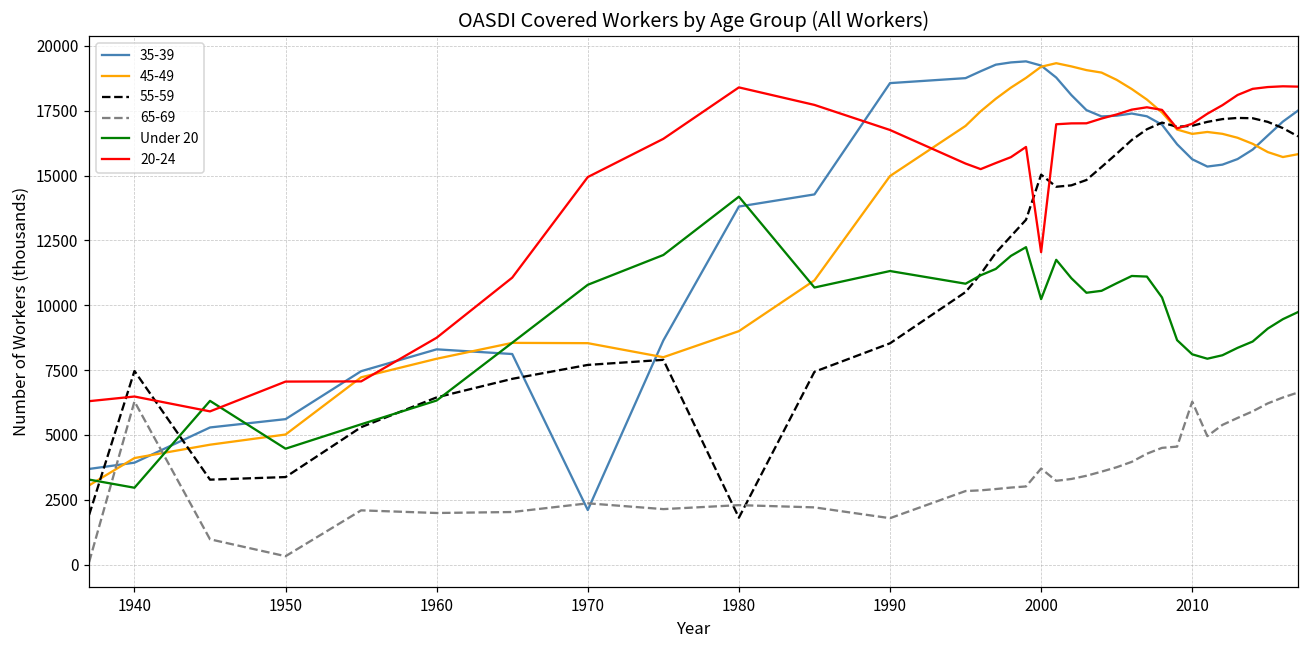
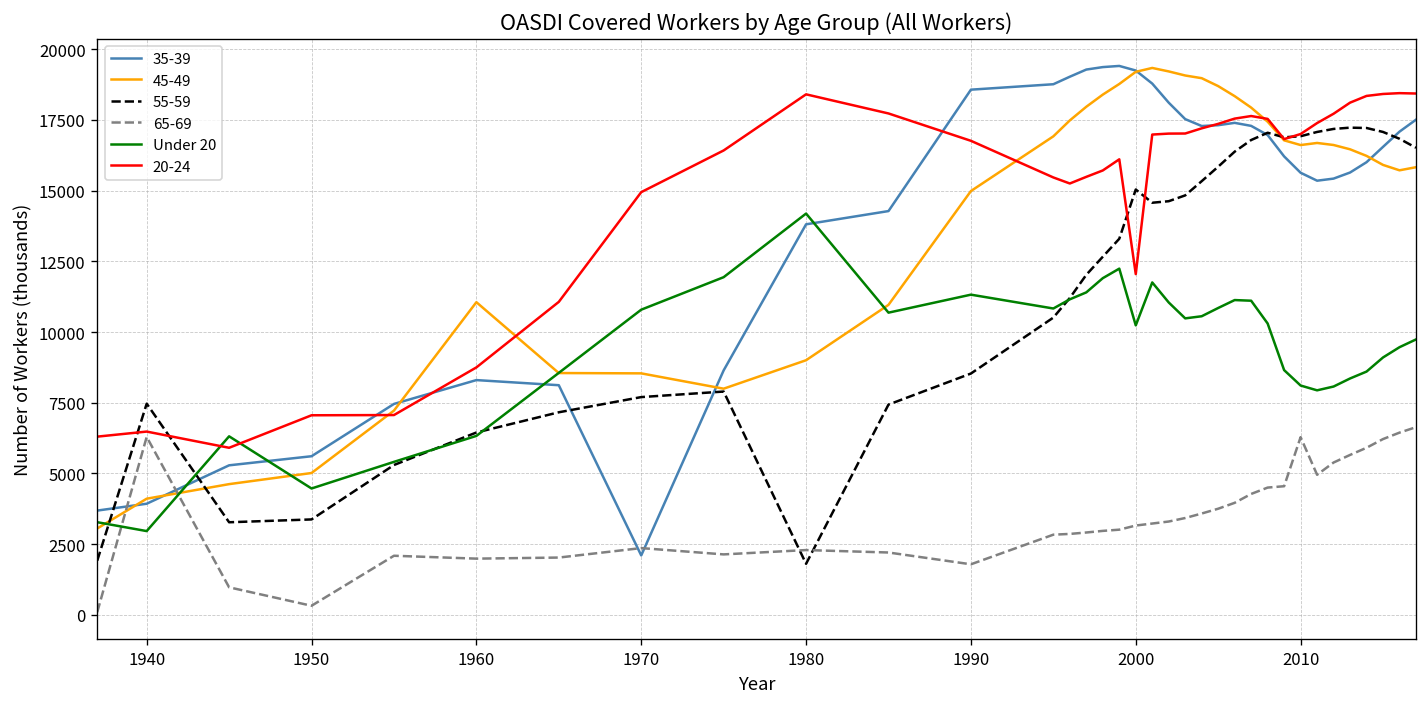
45-49, 1960: 7900 -> 11100
65-69, 2000: 3700 -> 3200
